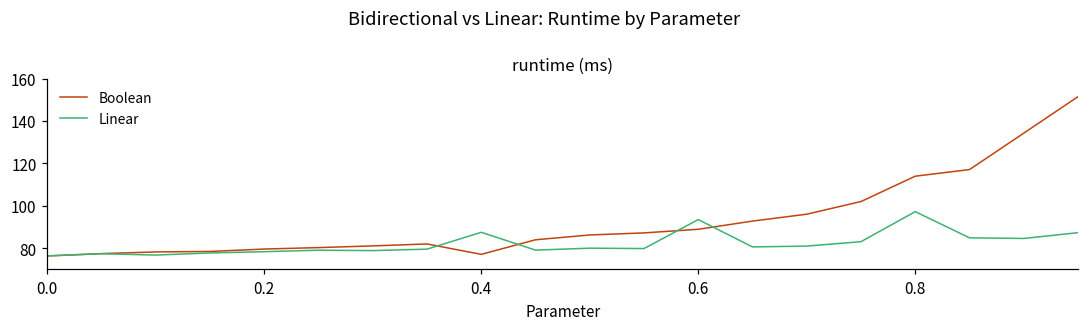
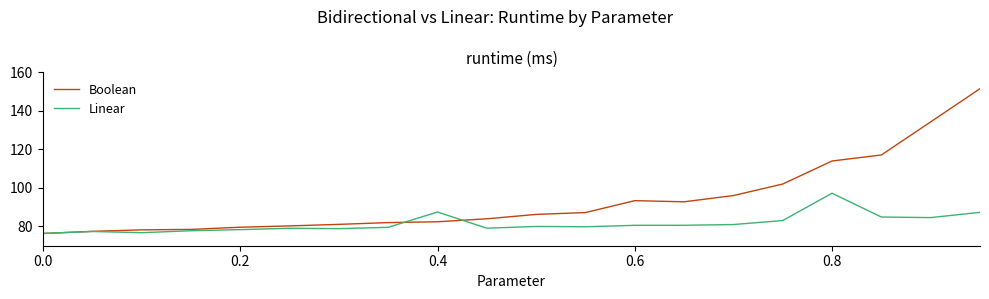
Boolean, 0.4: 77 -> 82
Boolean, 0.6: 89 -> 93
Linear, 0.6: 94 -> 81
